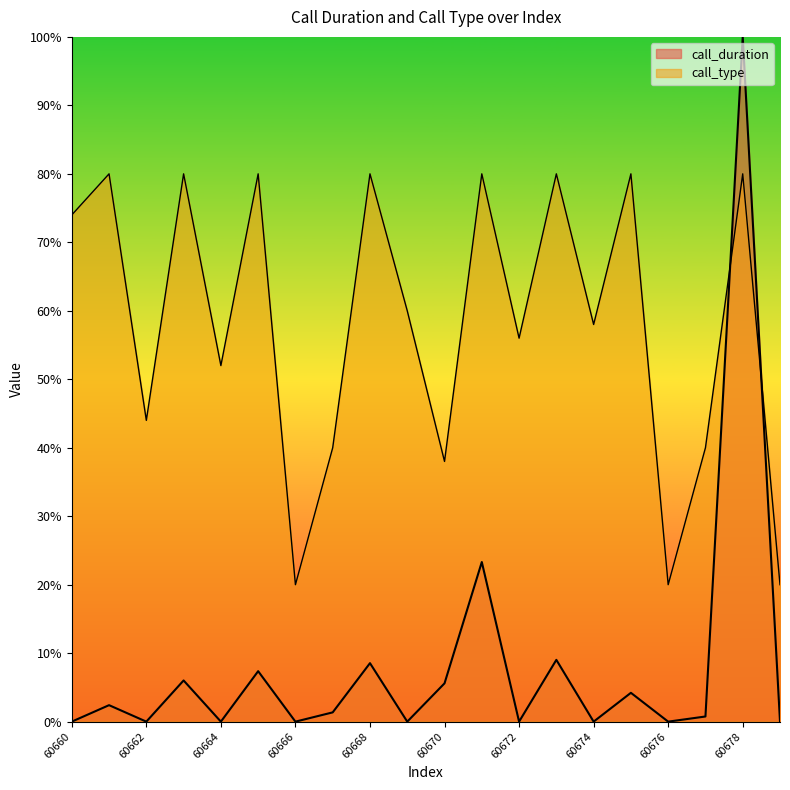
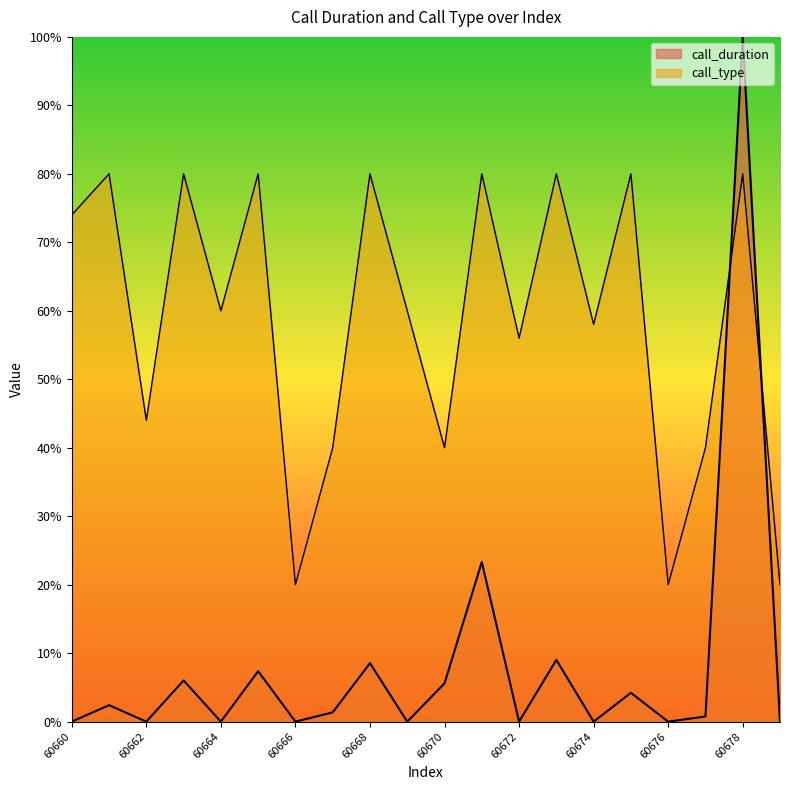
call_type, 60664: 52% -> 60%
call_type, 60670: 38% -> 40%
